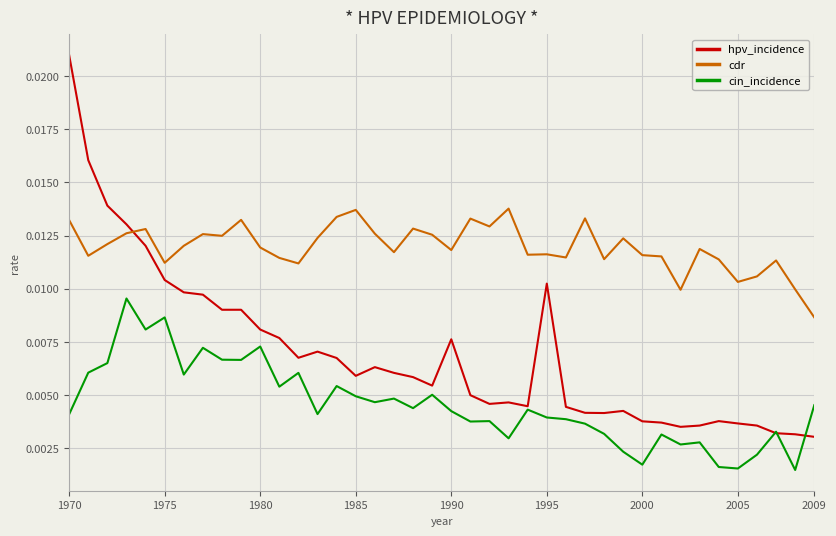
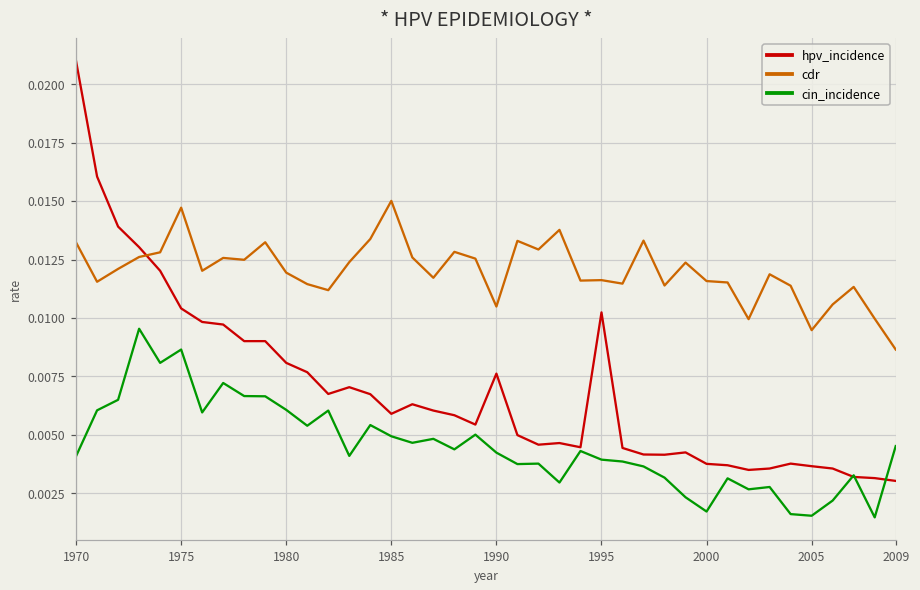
cdr, 1975: 0.0112 -> 0.0147
cin_incidence, 1980: 0.0073 -> 0.0061
cdr, 1985: 0.0137 -> 0.0150
cdr, 1990: 0.0118 -> 0.0105
cdr, 2005: 0.0103 -> 0.0095
